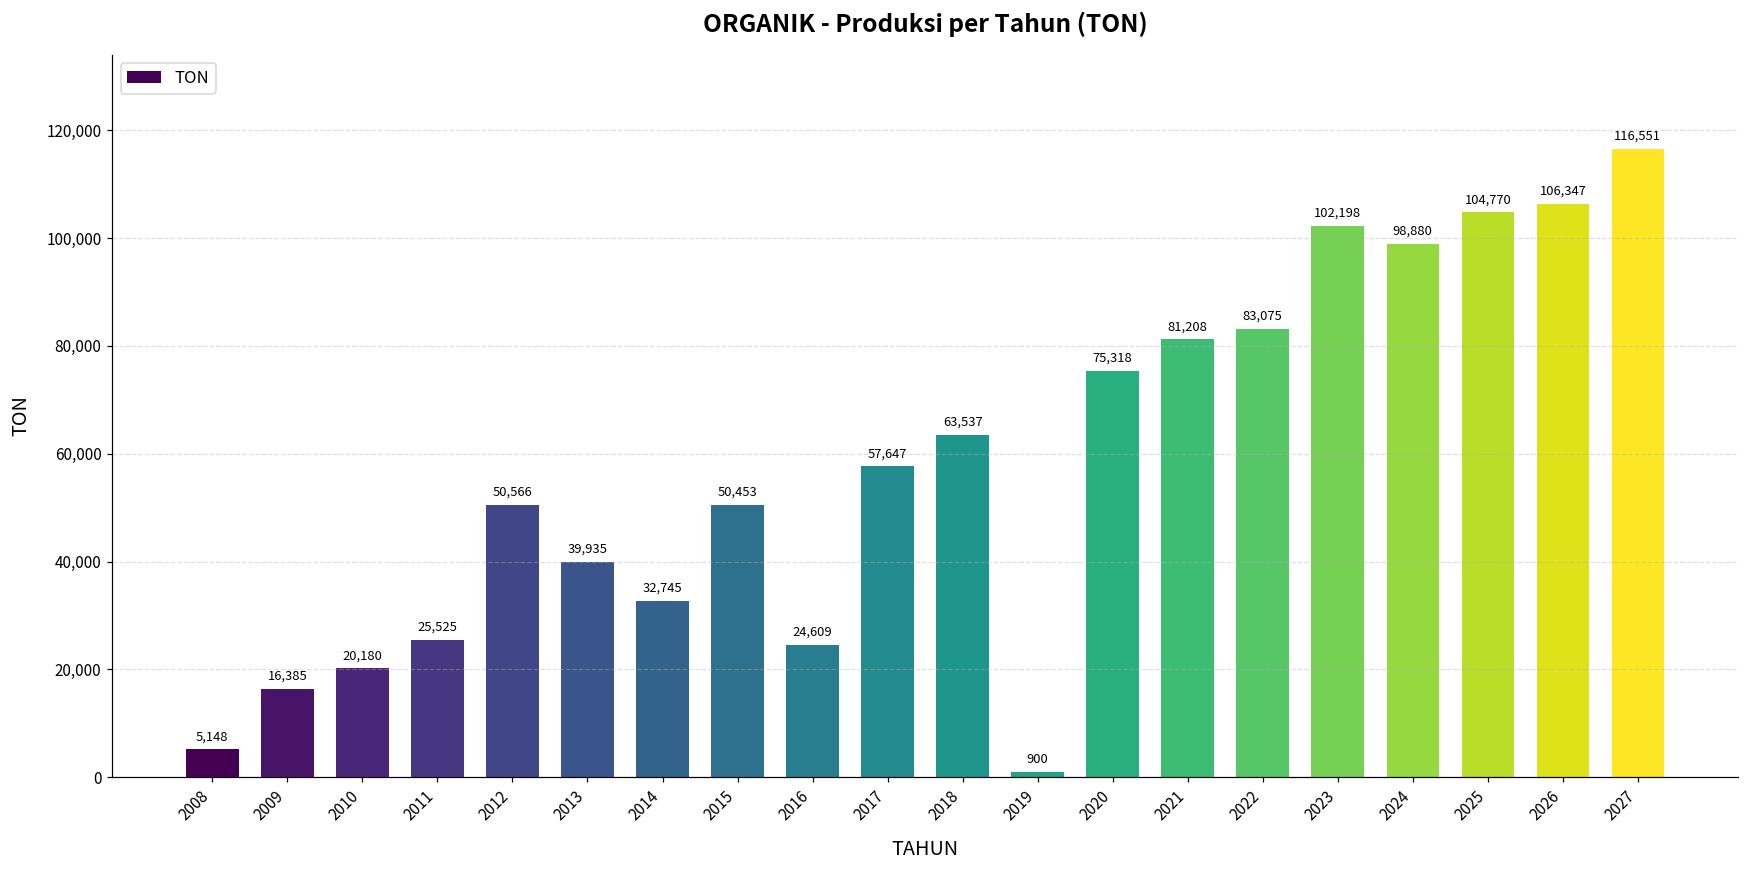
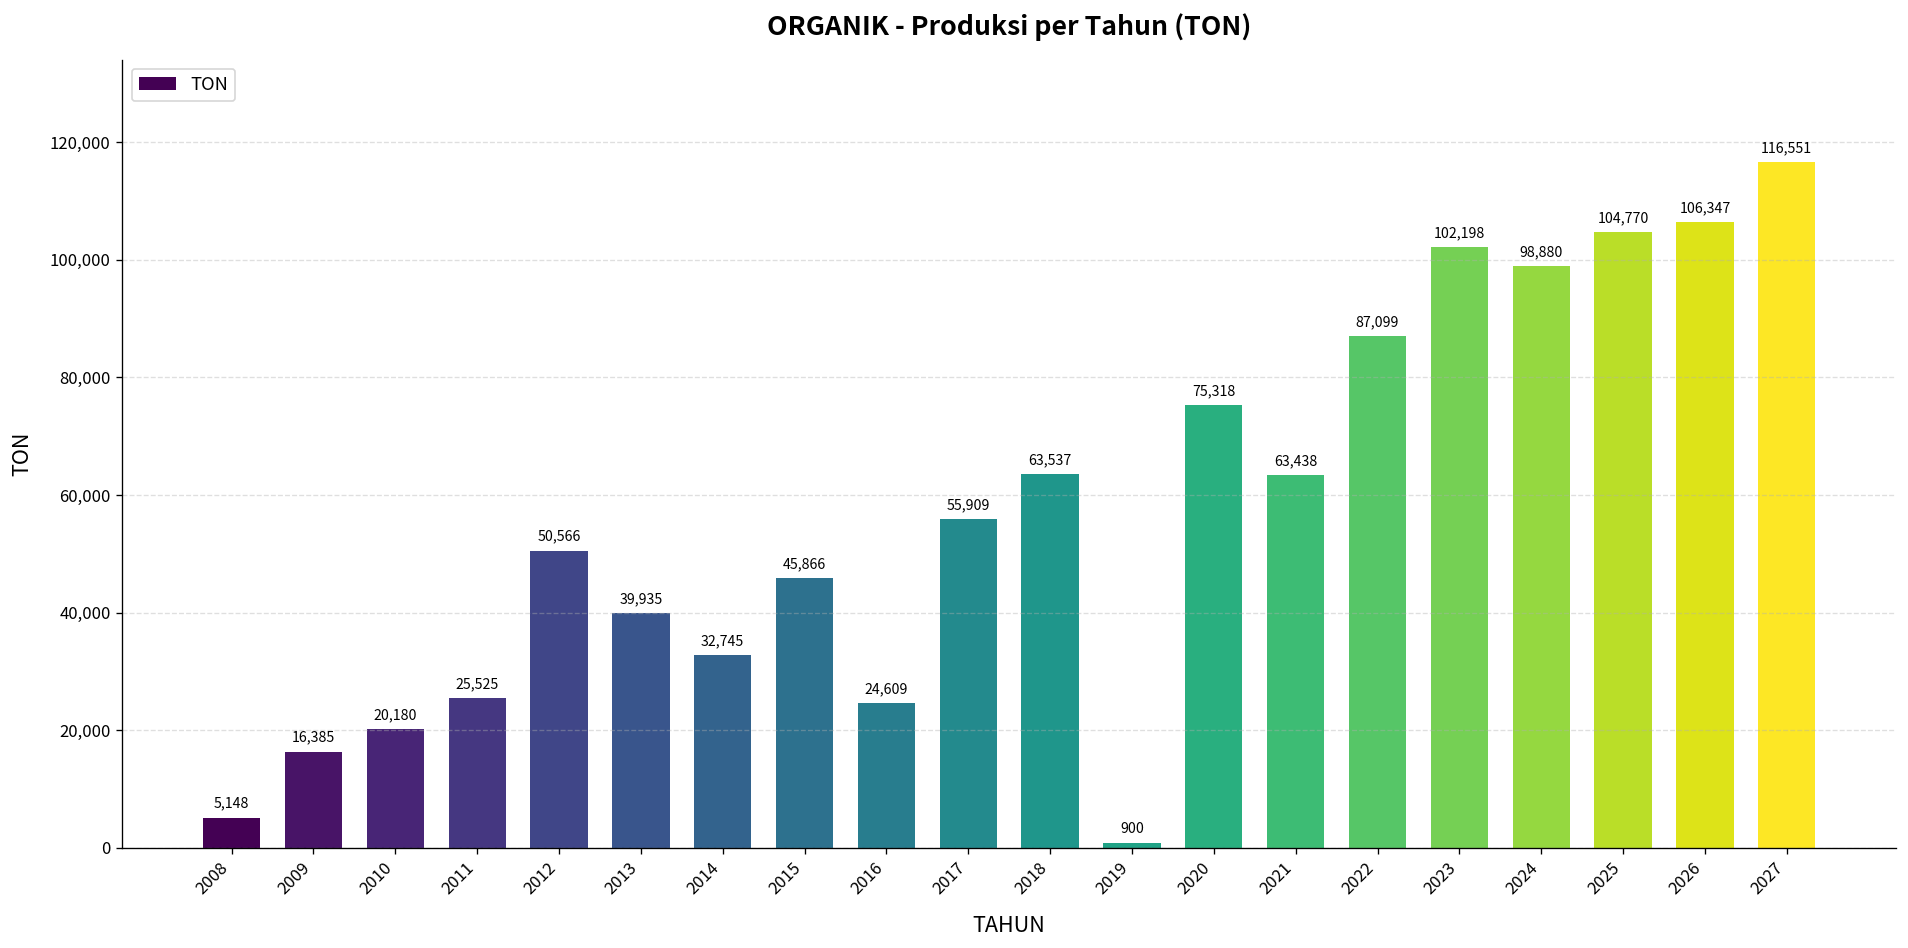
2015: 50,453 -> 45,866
2017: 57,647 -> 55,909
2021: 81,208 -> 63,438
2022: 83,075 -> 87,099
